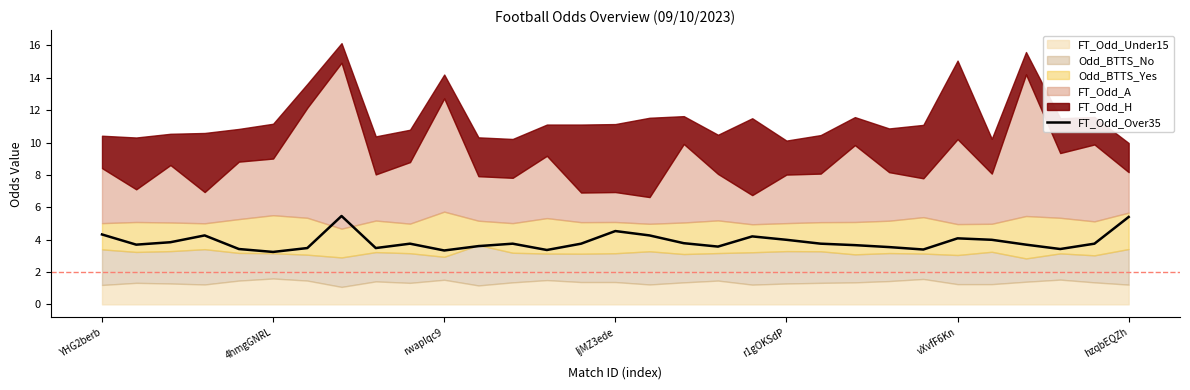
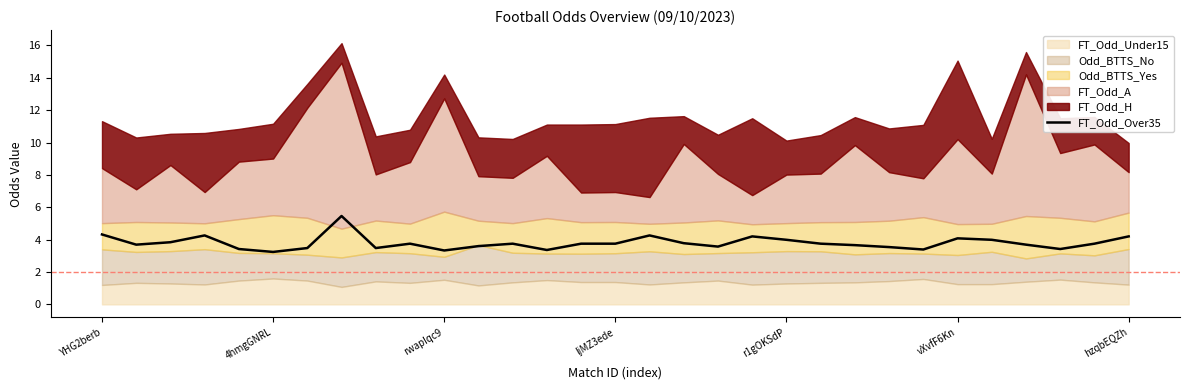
FT_Odd_H, YHG2berb: 2.0 -> 2.9
FT_Odd_Over35, ljMZ3ede: 4.5 -> 3.8
FT_Odd_Over35, hzqbEQZh: 5.4 -> 4.2
